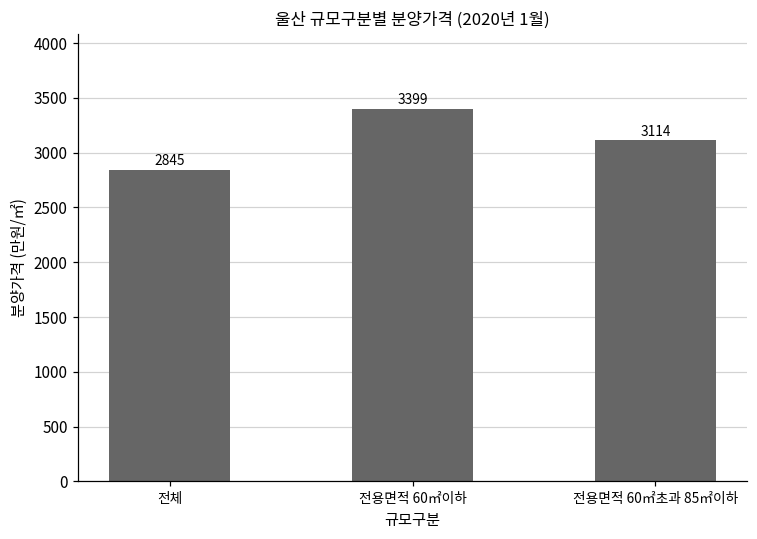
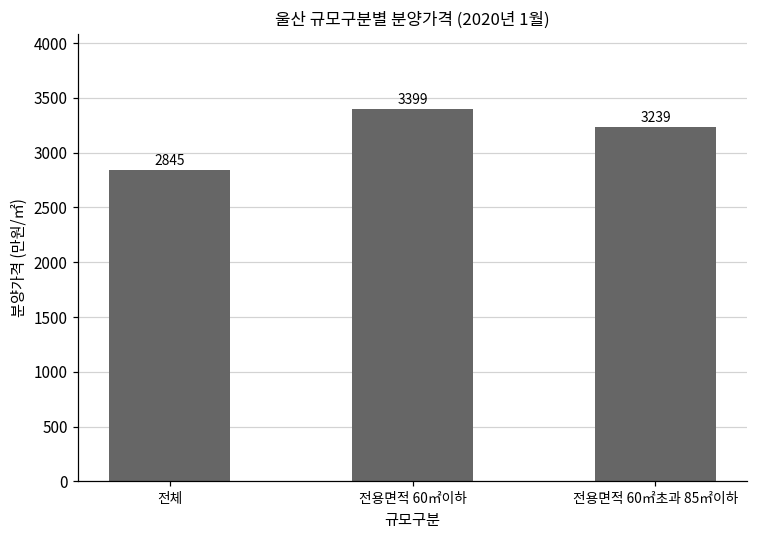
전용면적 60㎡초과 85㎡이하: 3114 -> 3239
